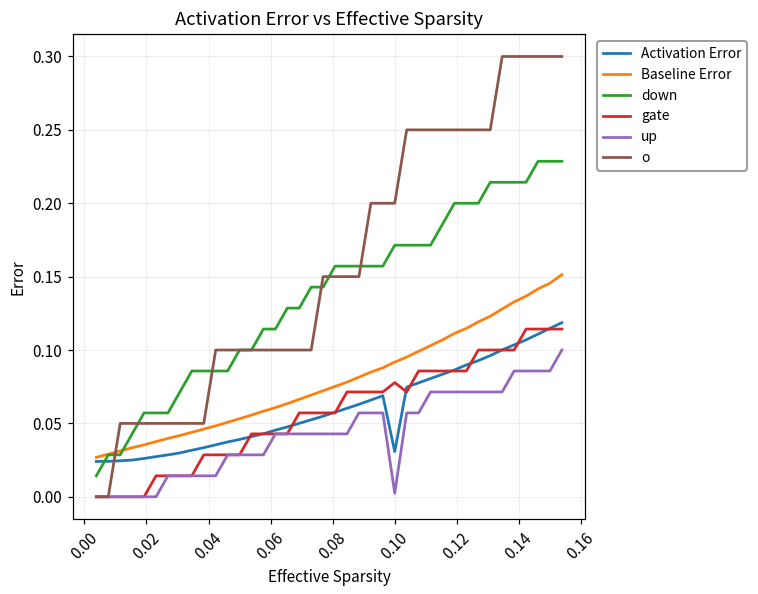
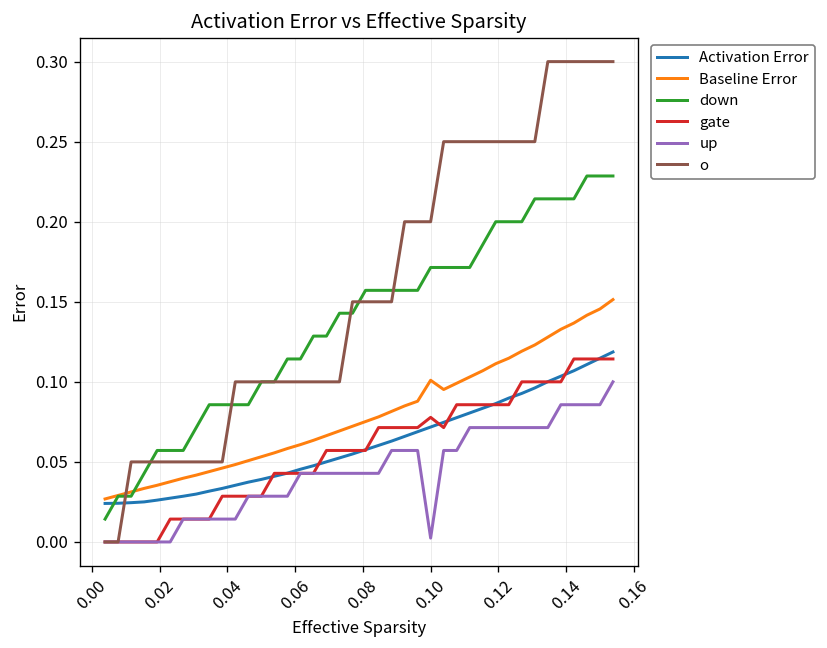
Activation Error, 0.10: 0.031 -> 0.072
Baseline Error, 0.10: 0.092 -> 0.101
